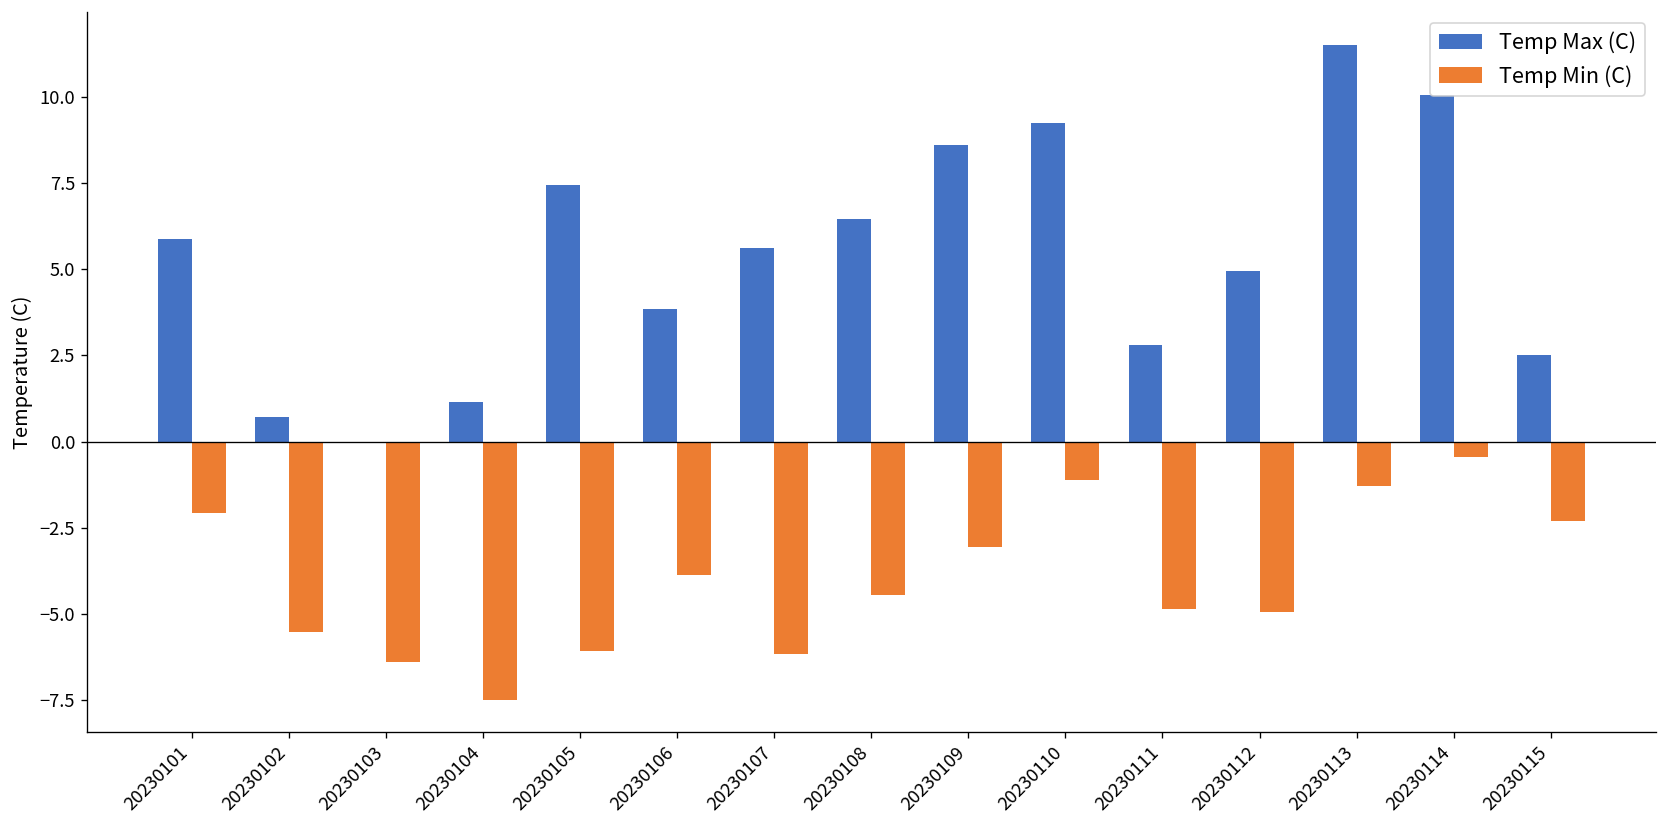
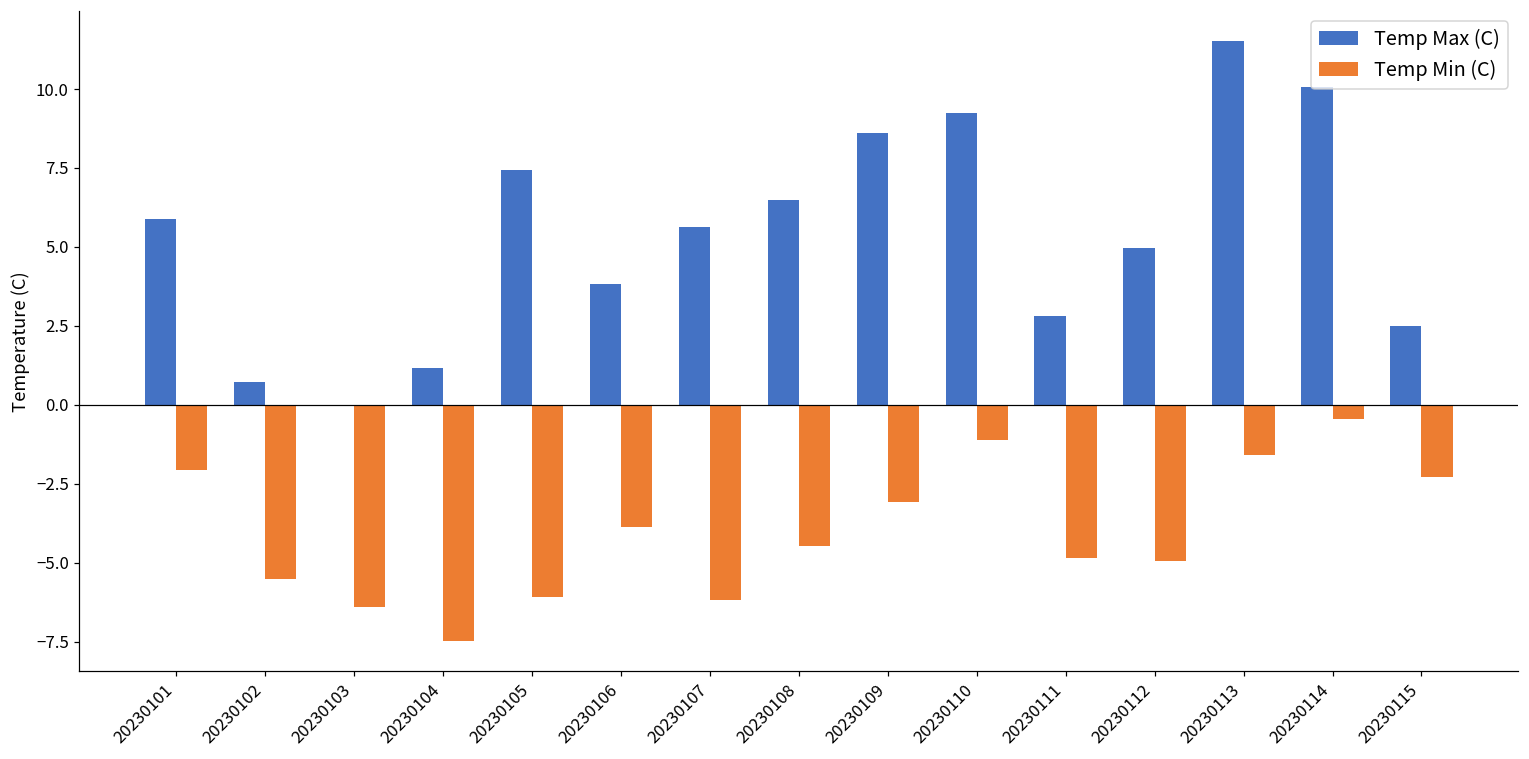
Temp Min (C), 20230113: -1.3 -> -1.6
